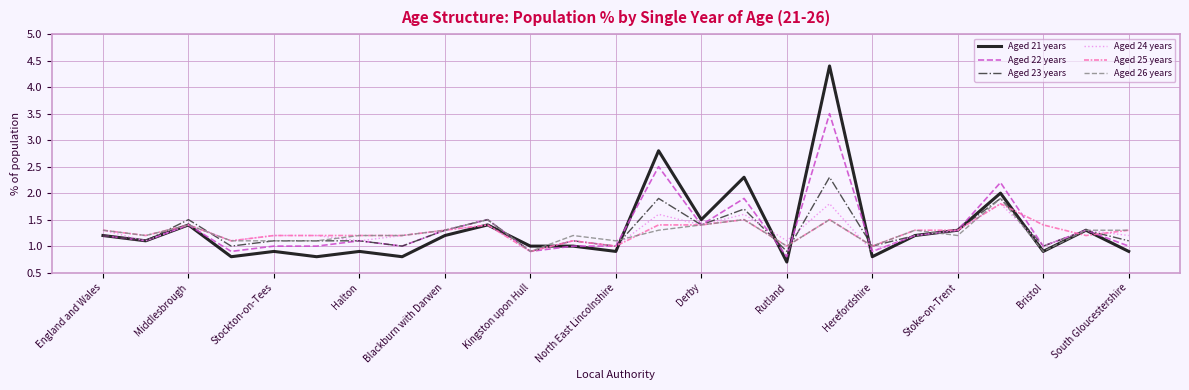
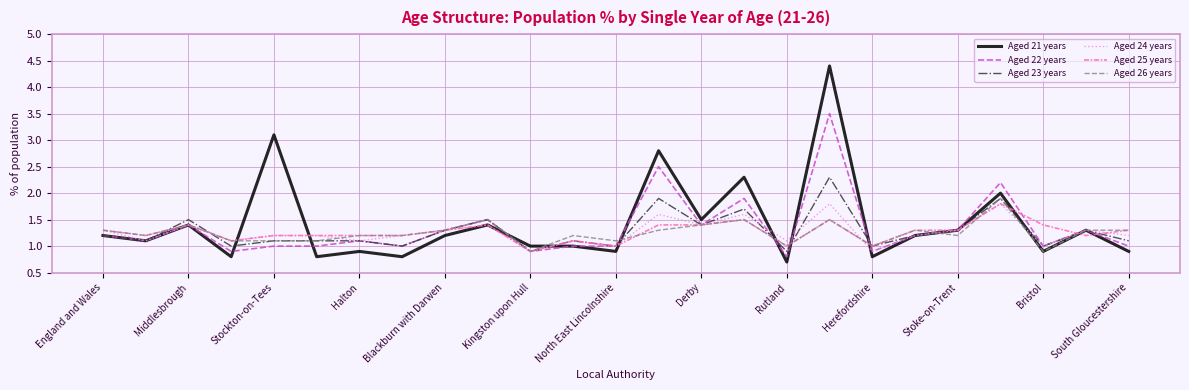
Aged 21 years, Stockton-on-Tees: 0.9 -> 3.1
